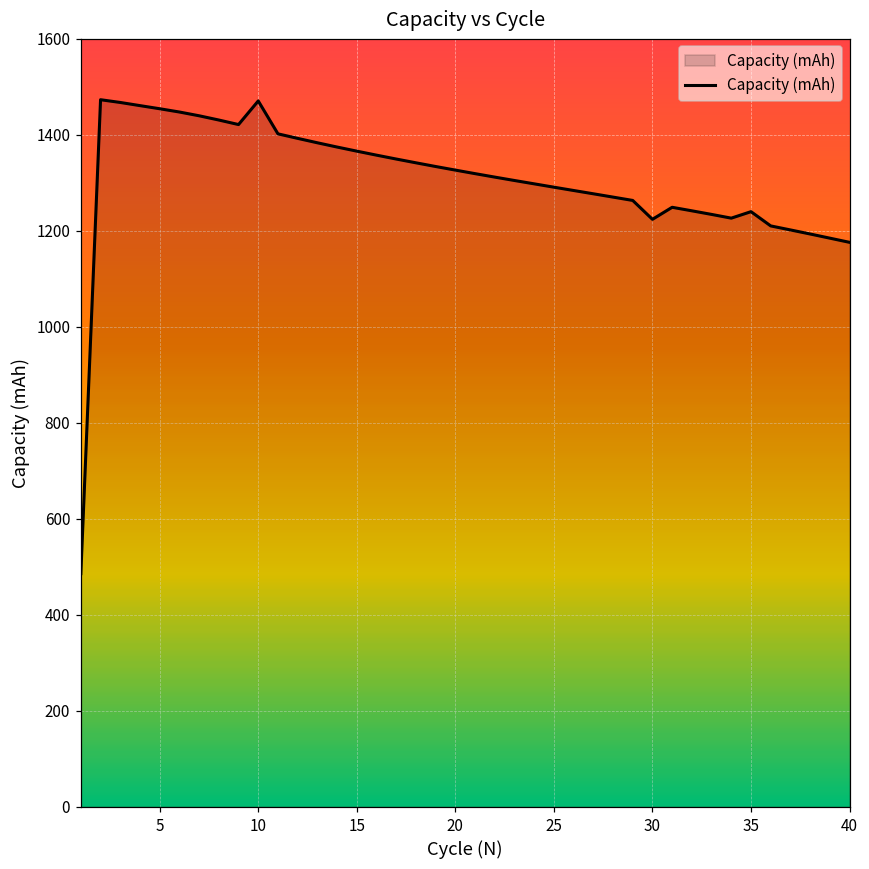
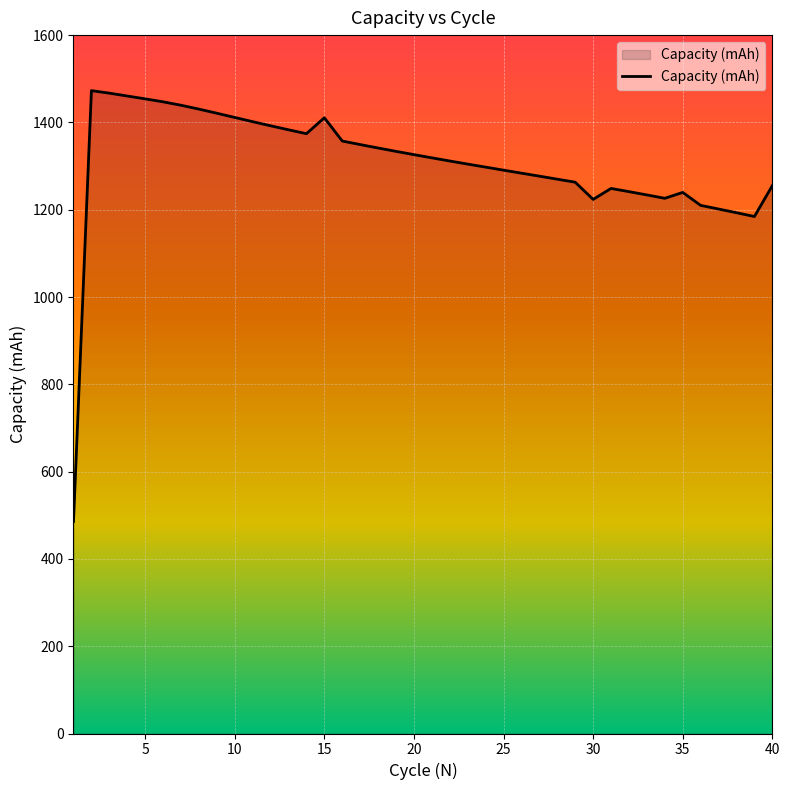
10: 1470 -> 1410
15: 1370 -> 1410
40: 1180 -> 1260
